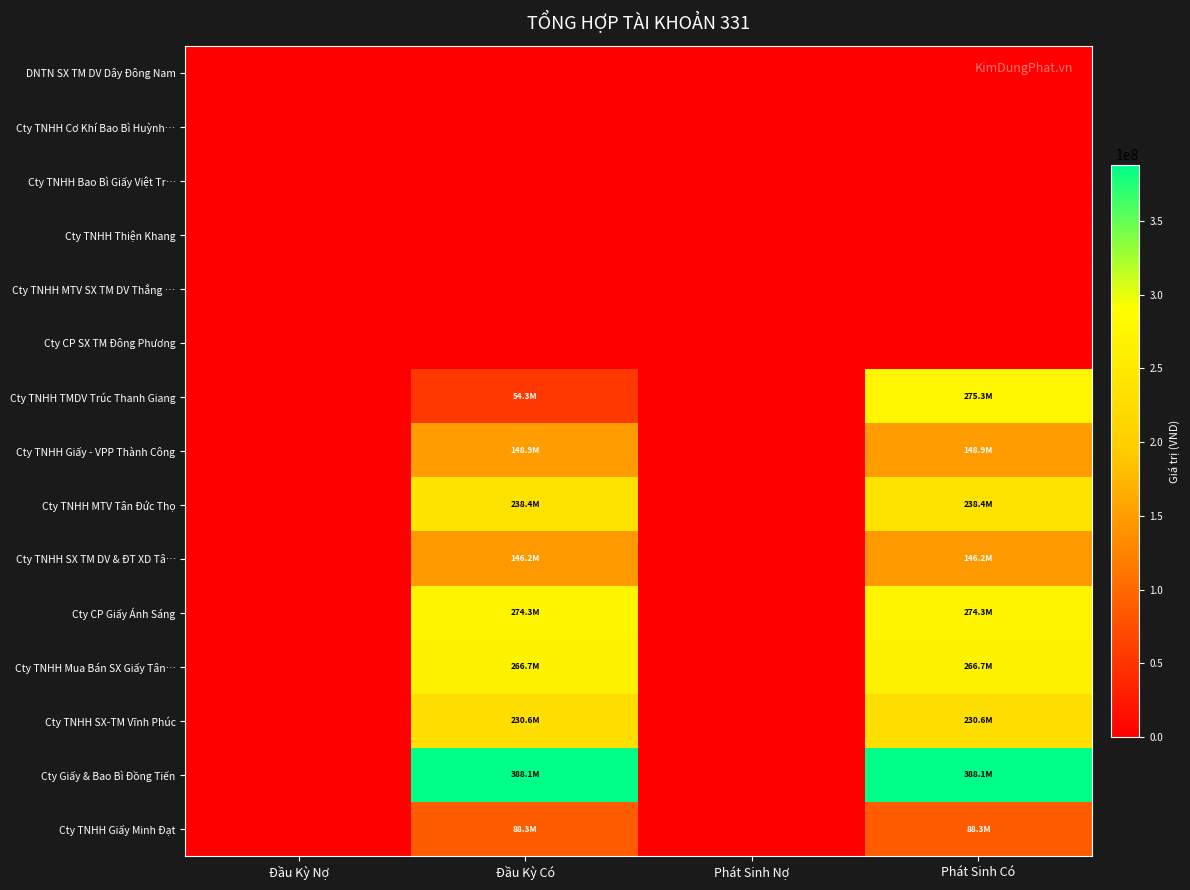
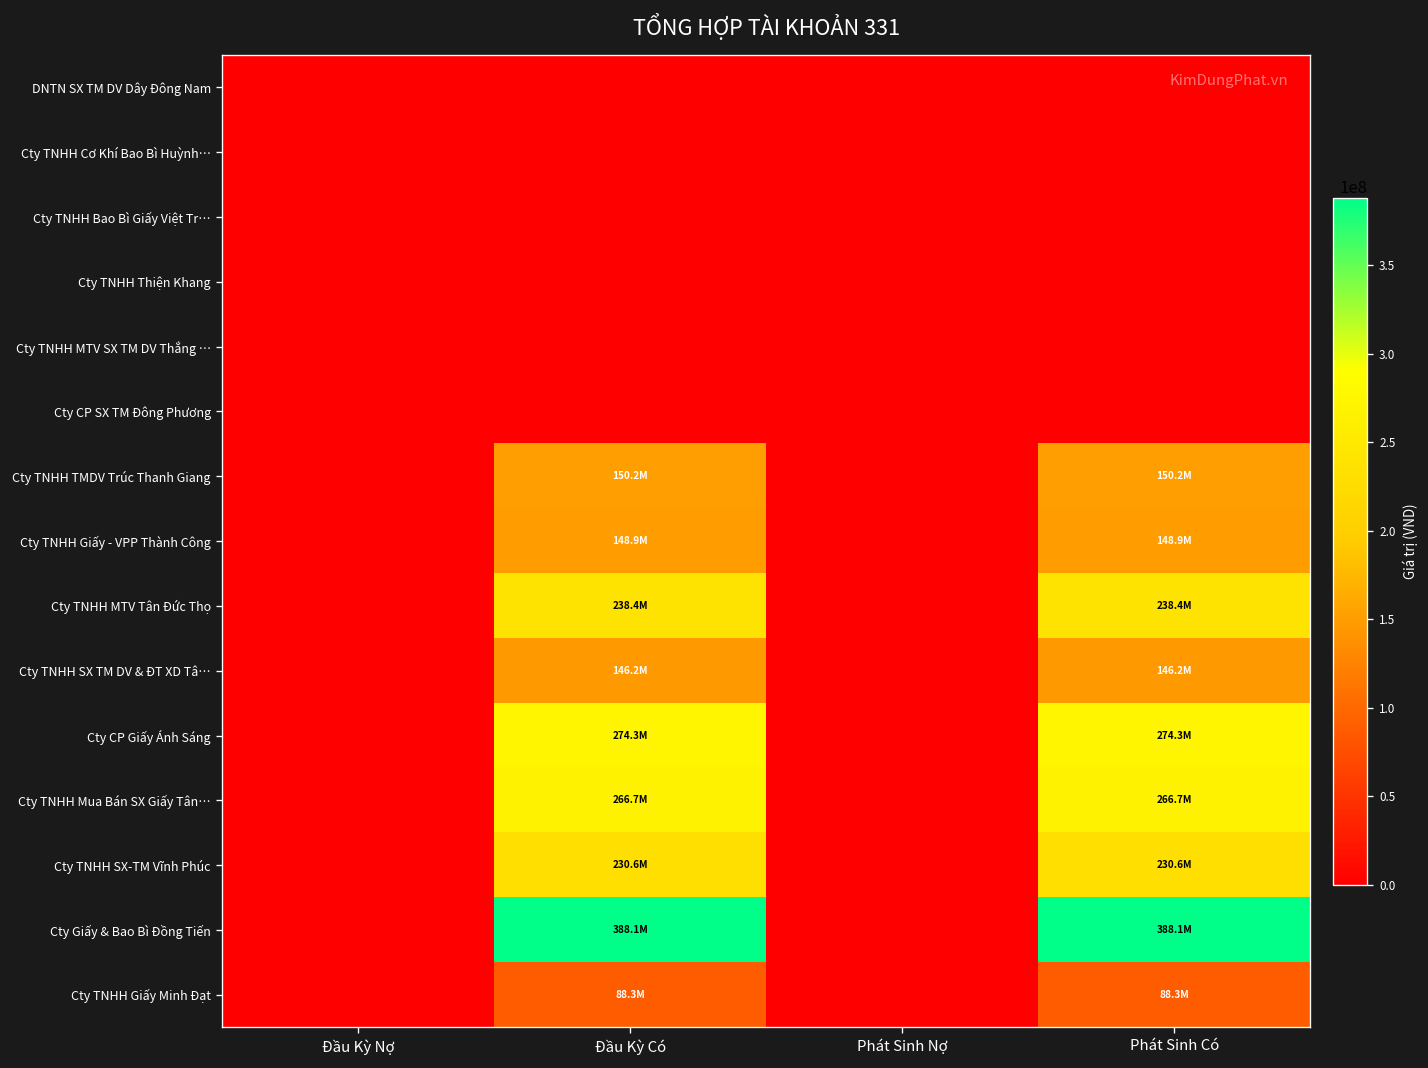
Cty TNHH TMDV Trúc Thanh Giang, Đầu Kỳ Có: 54.3M -> 150.2M
Cty TNHH TMDV Trúc Thanh Giang, Phát Sinh Có: 275.3M -> 150.2M
